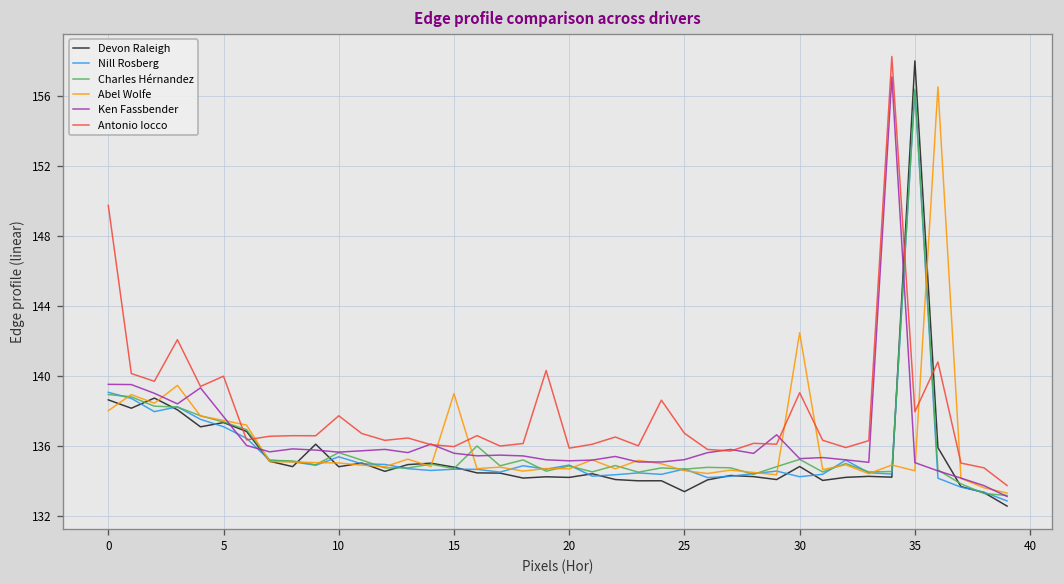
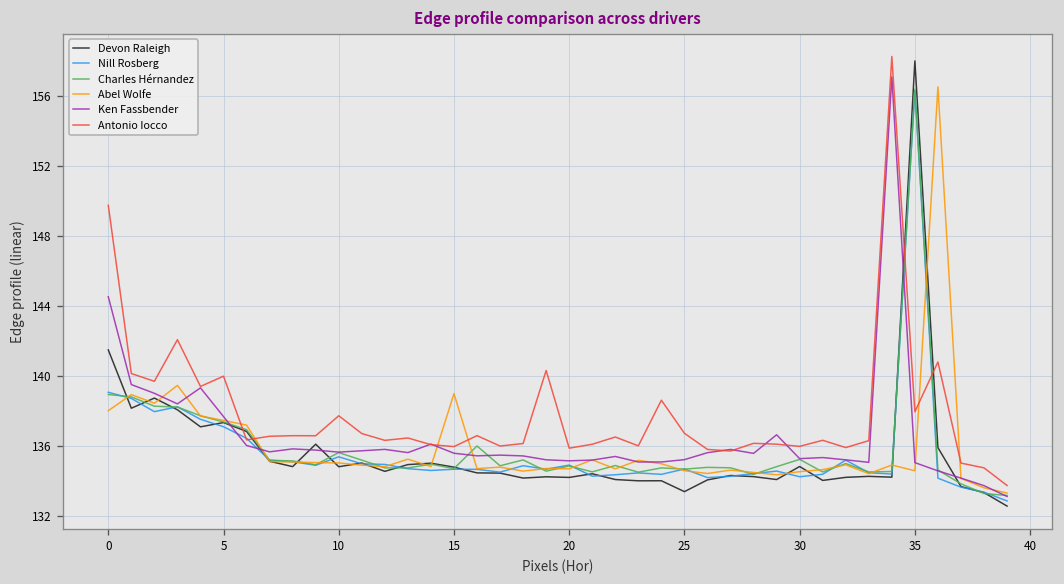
Devon Raleigh, 0: 138.6 -> 141.5
Ken Fassbender, 0: 139.5 -> 144.5
Abel Wolfe, 30: 142.5 -> 134.5
Antonio Iocco, 30: 139.0 -> 136.0
